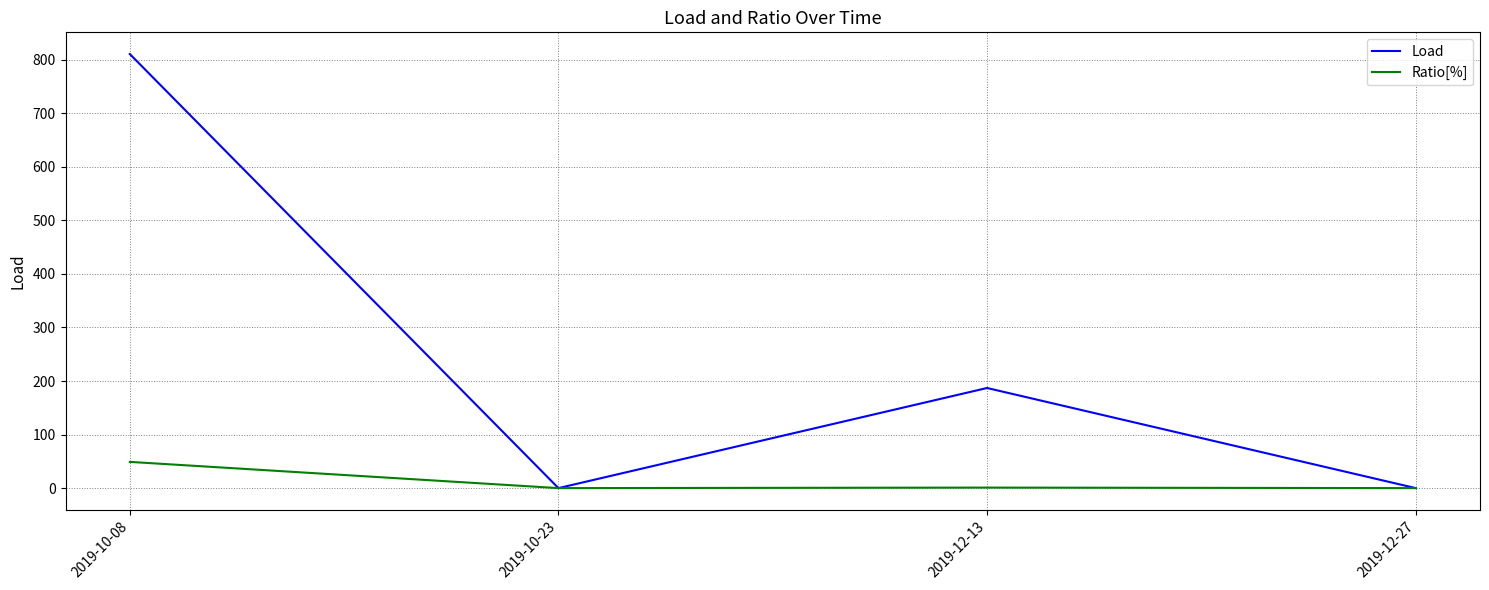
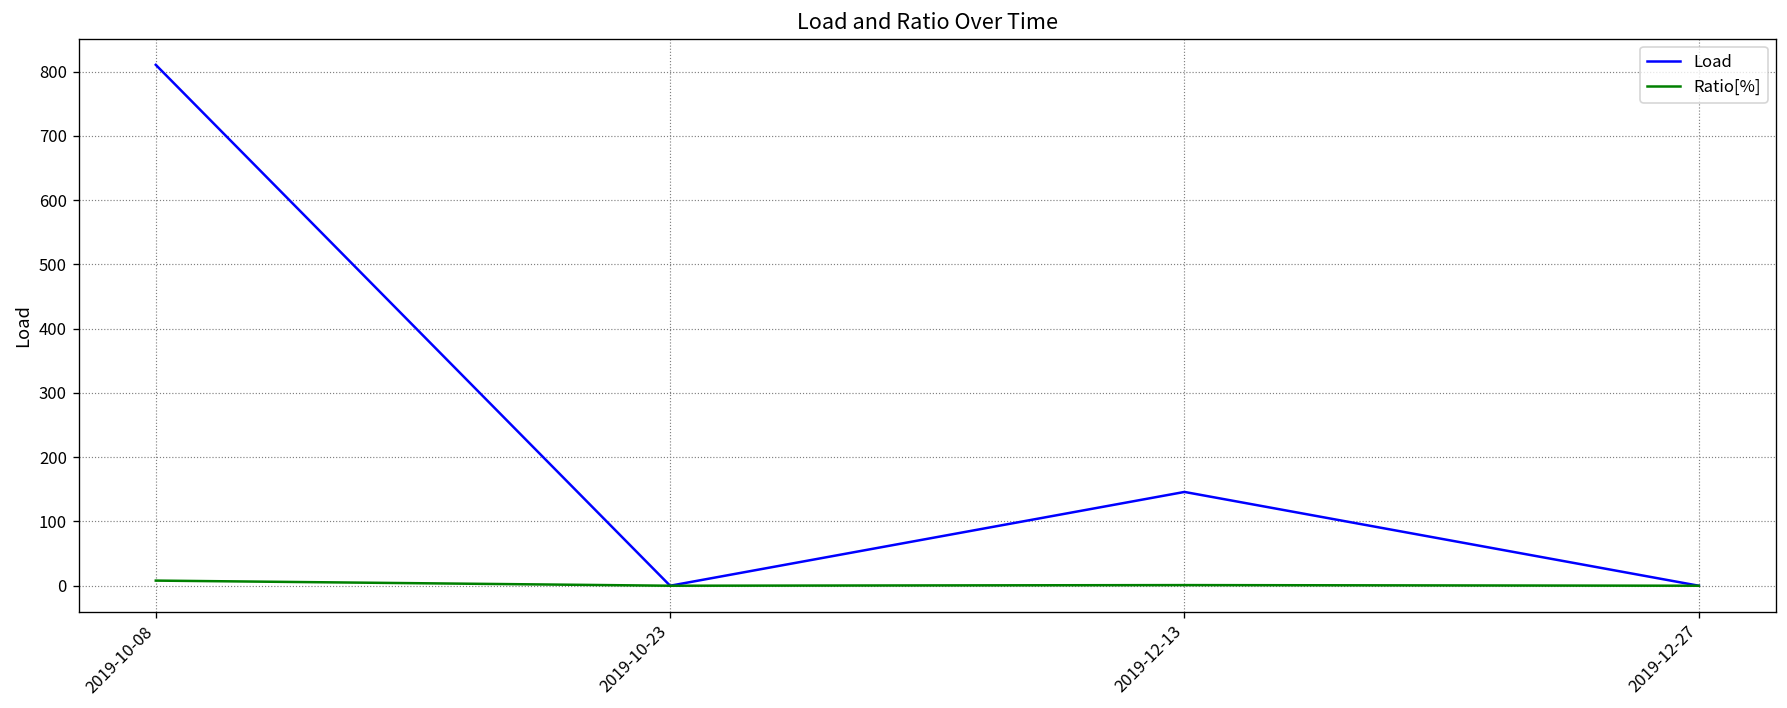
Ratio[%], 2019-10-08: 50 -> 10
Load, 2019-12-13: 190 -> 150
